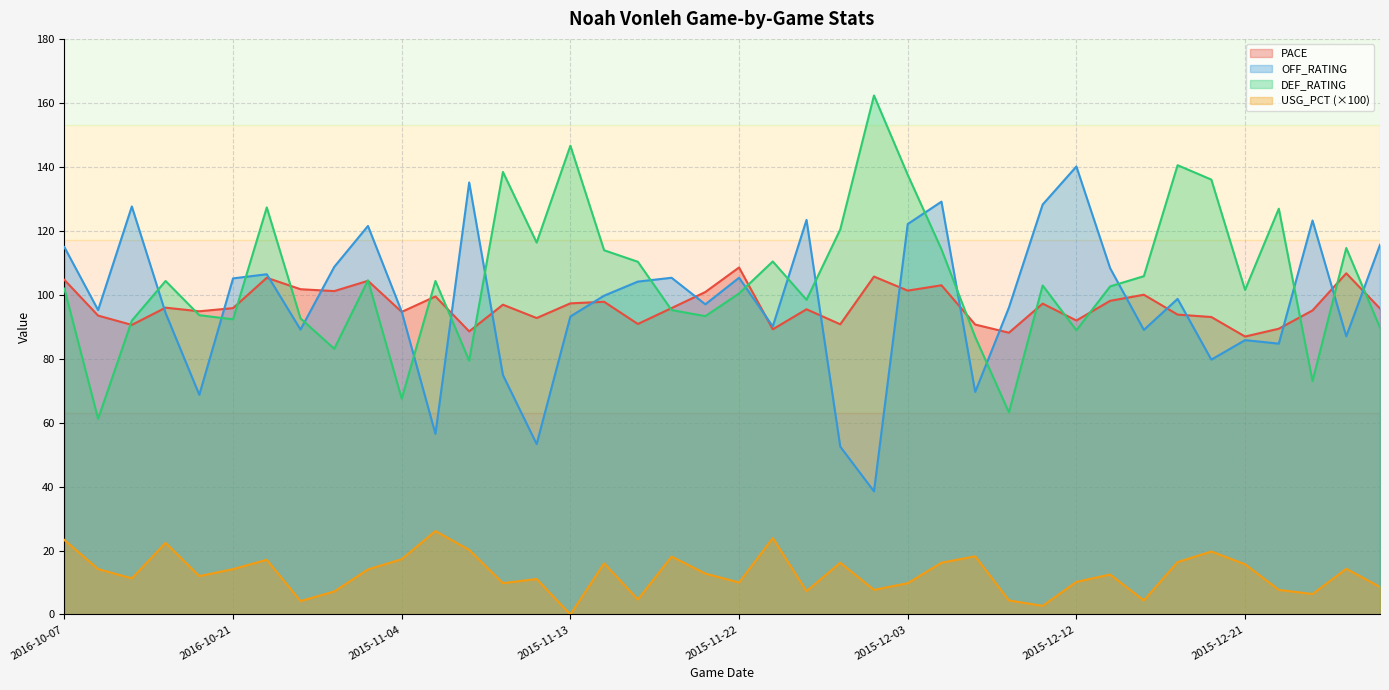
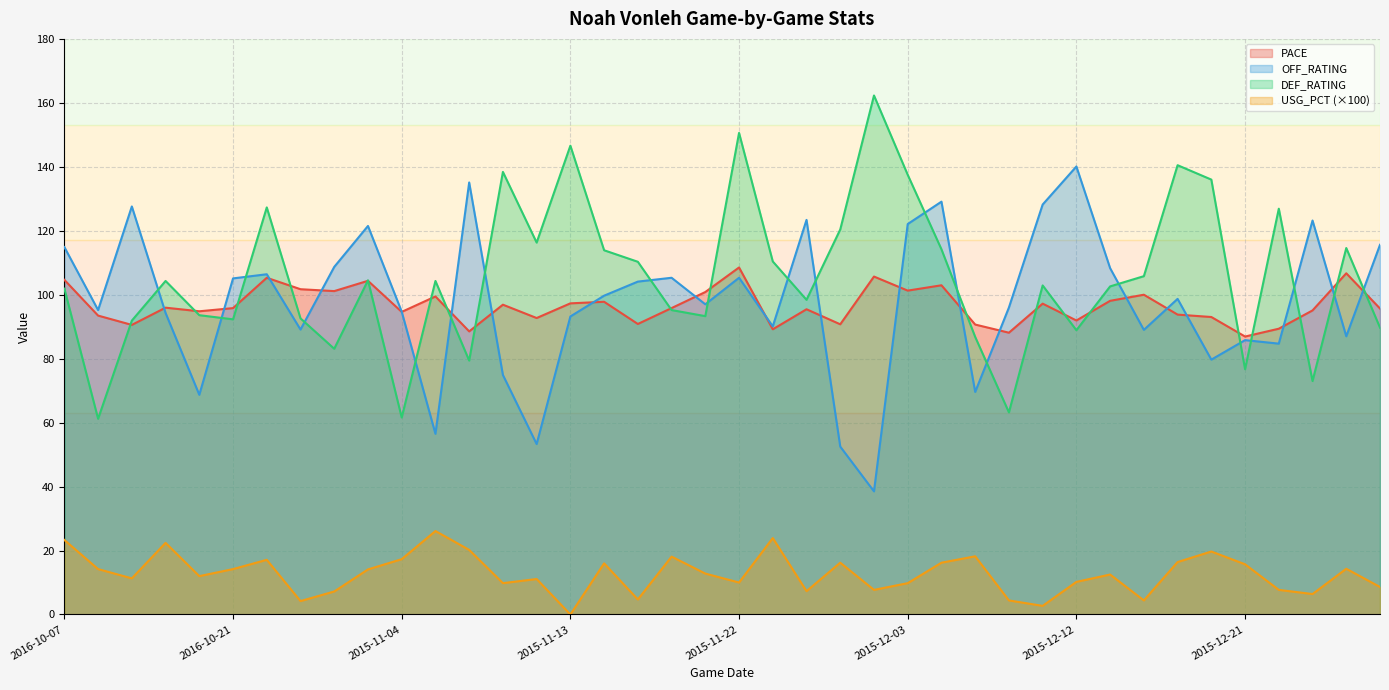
DEF_RATING, 2015-11-04: 68 -> 62
DEF_RATING, 2015-11-22: 100 -> 151
DEF_RATING, 2015-12-21: 102 -> 77
